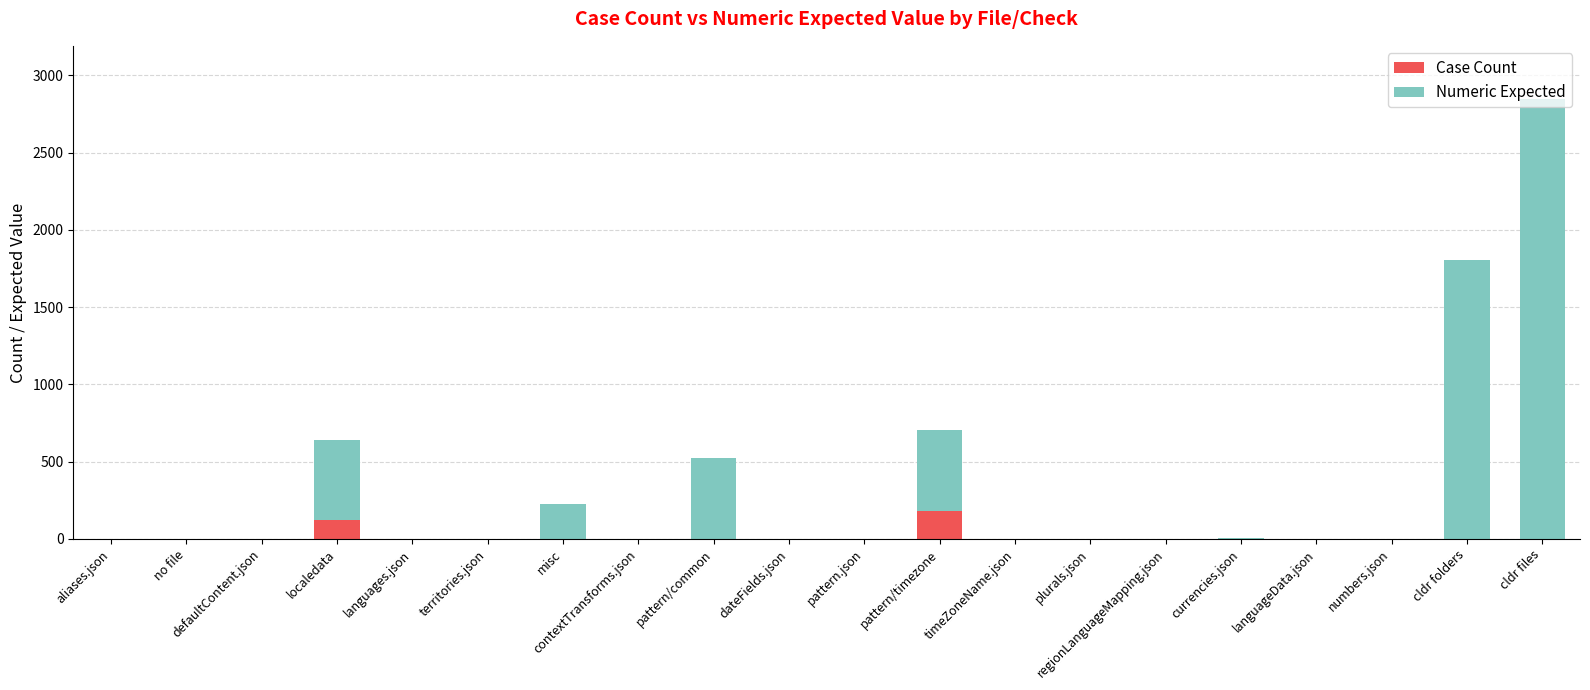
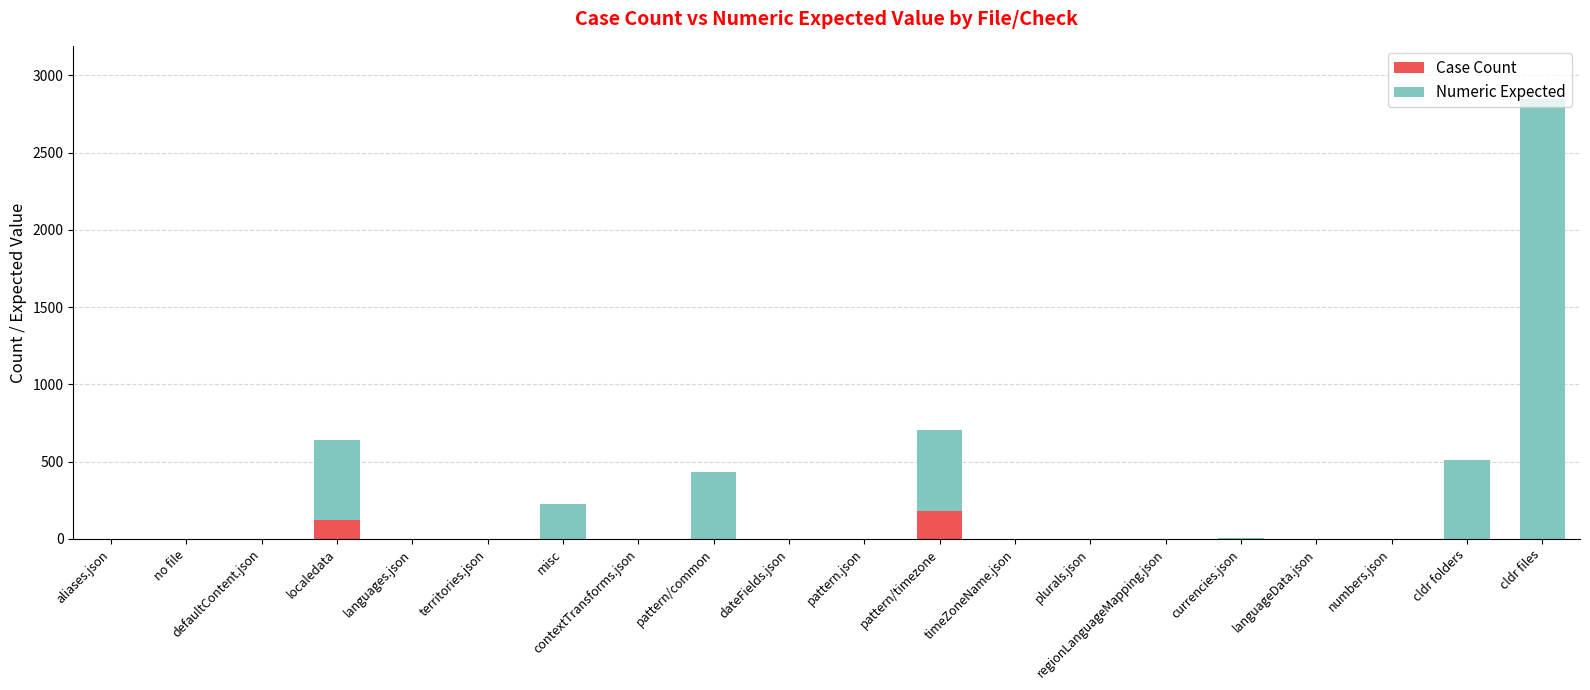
Numeric Expected, pattern/common: 520 -> 440
Numeric Expected, cldr folders: 1810 -> 510
